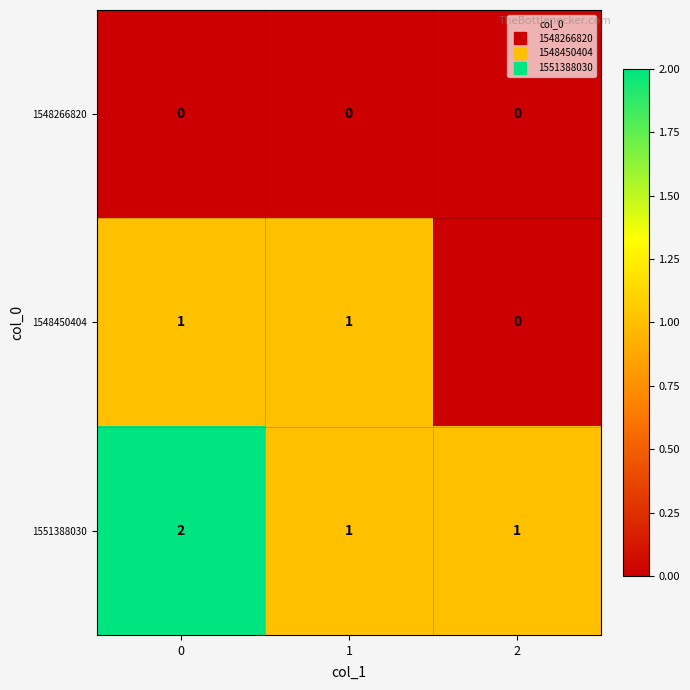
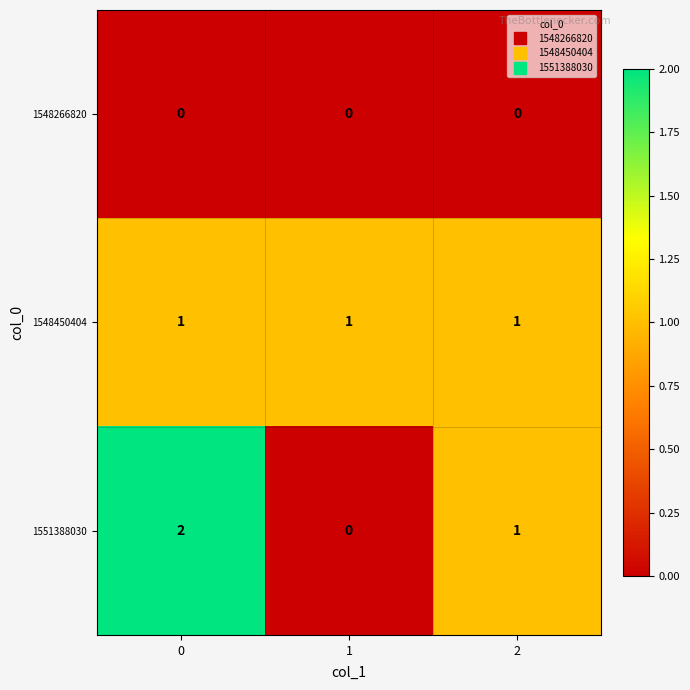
1548450404, 2: 0 -> 1
1551388030, 1: 1 -> 0
